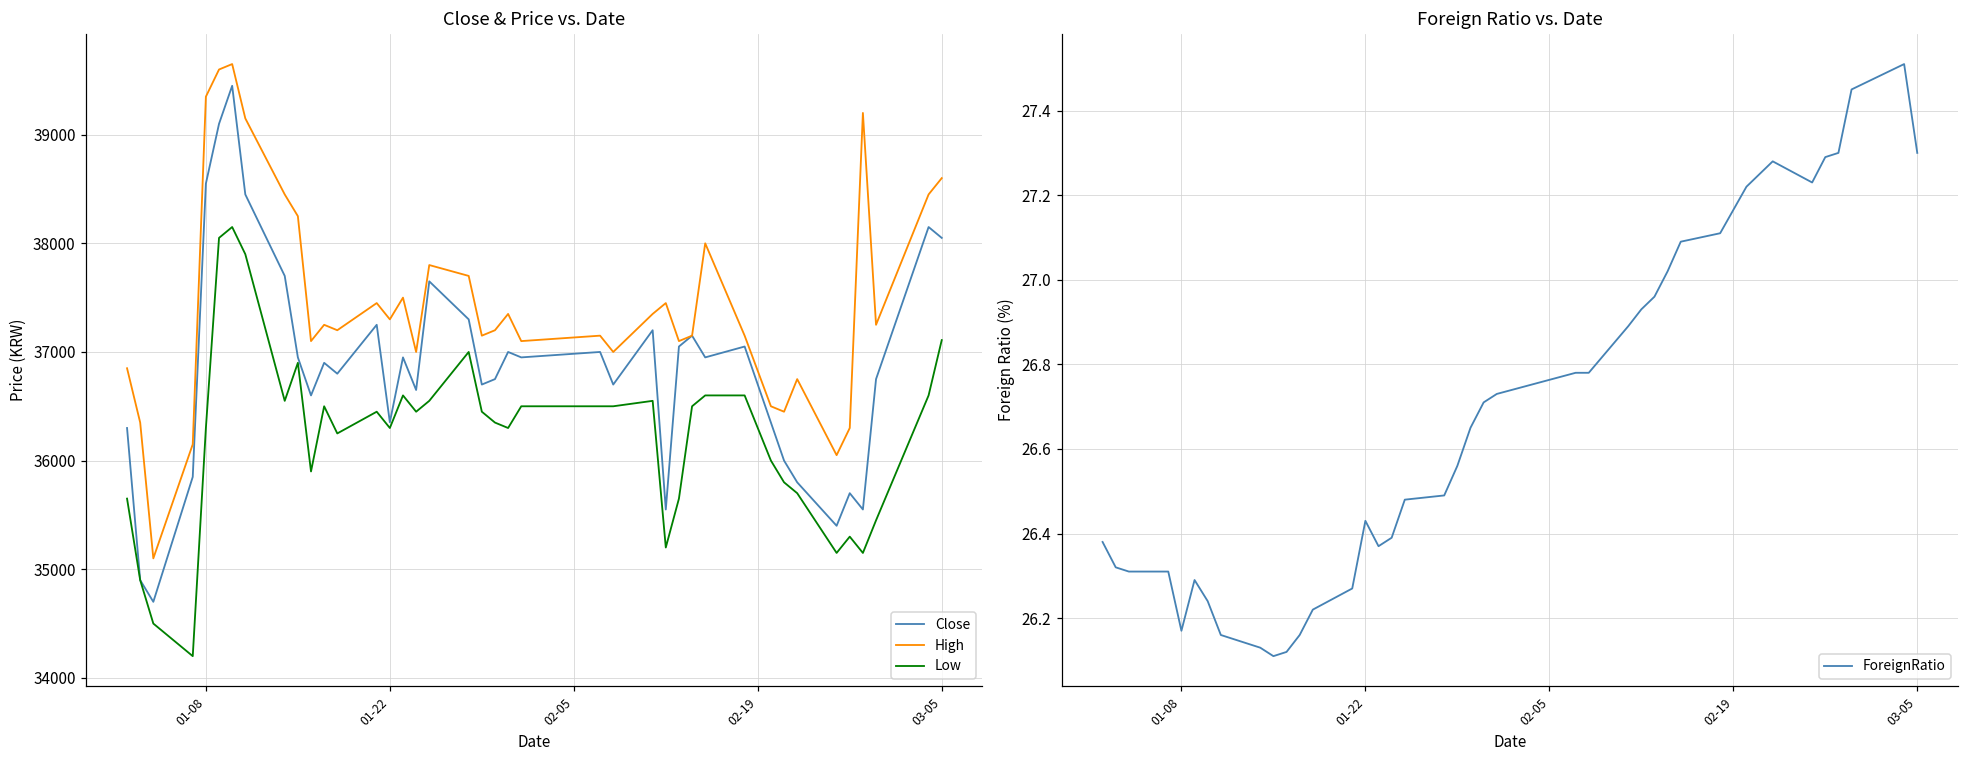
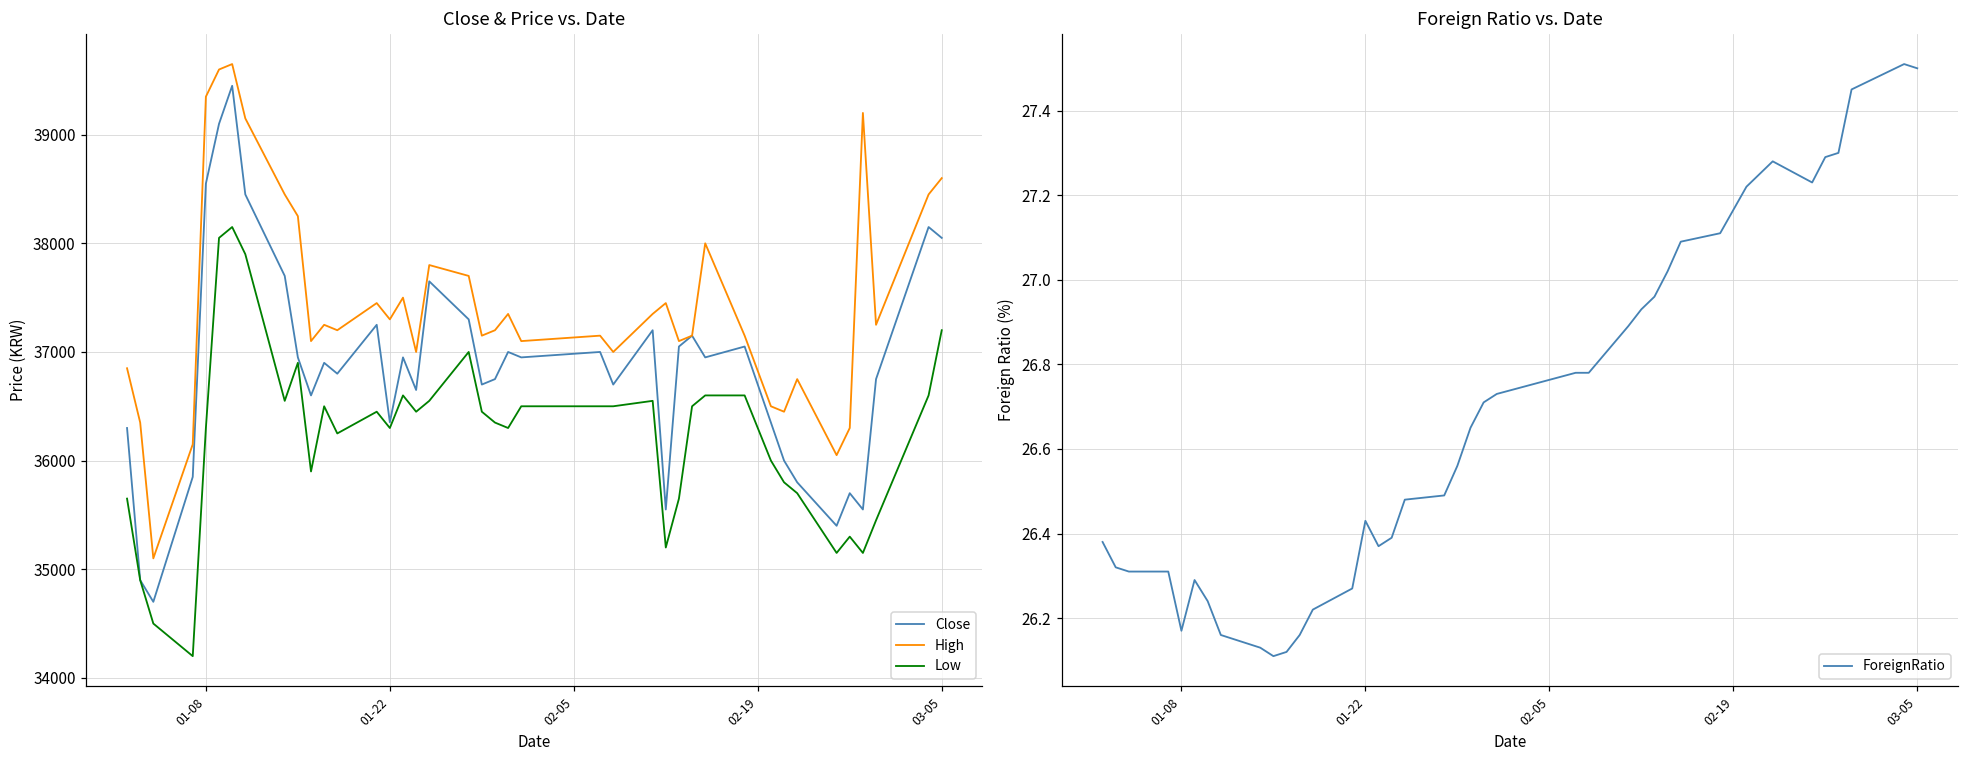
Close & Price vs. Date, Low, 03-05: 37100 -> 37200
Foreign Ratio vs. Date, 03-05: 27.3 -> 27.5
